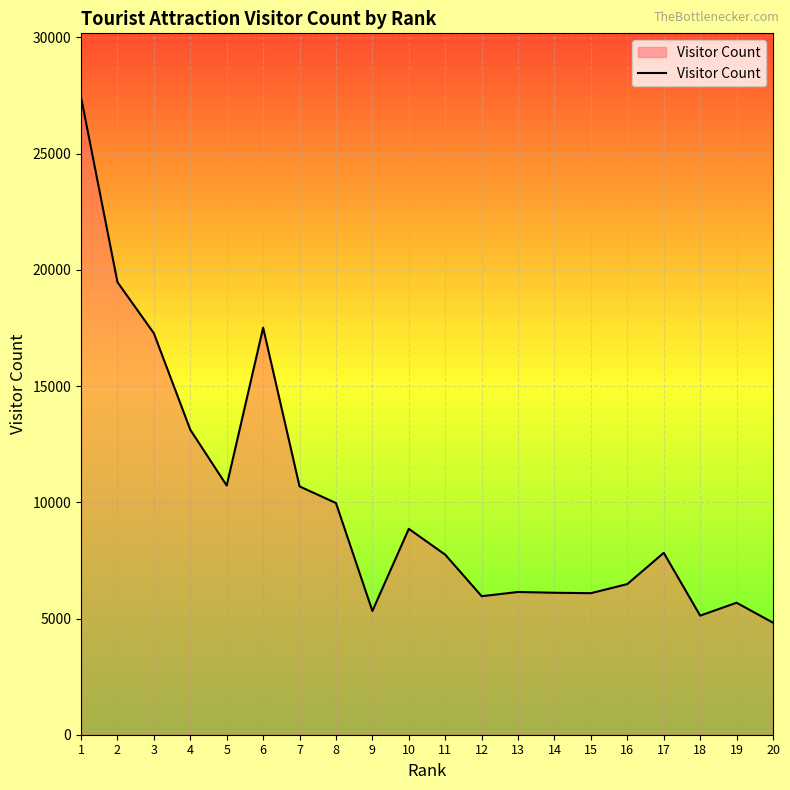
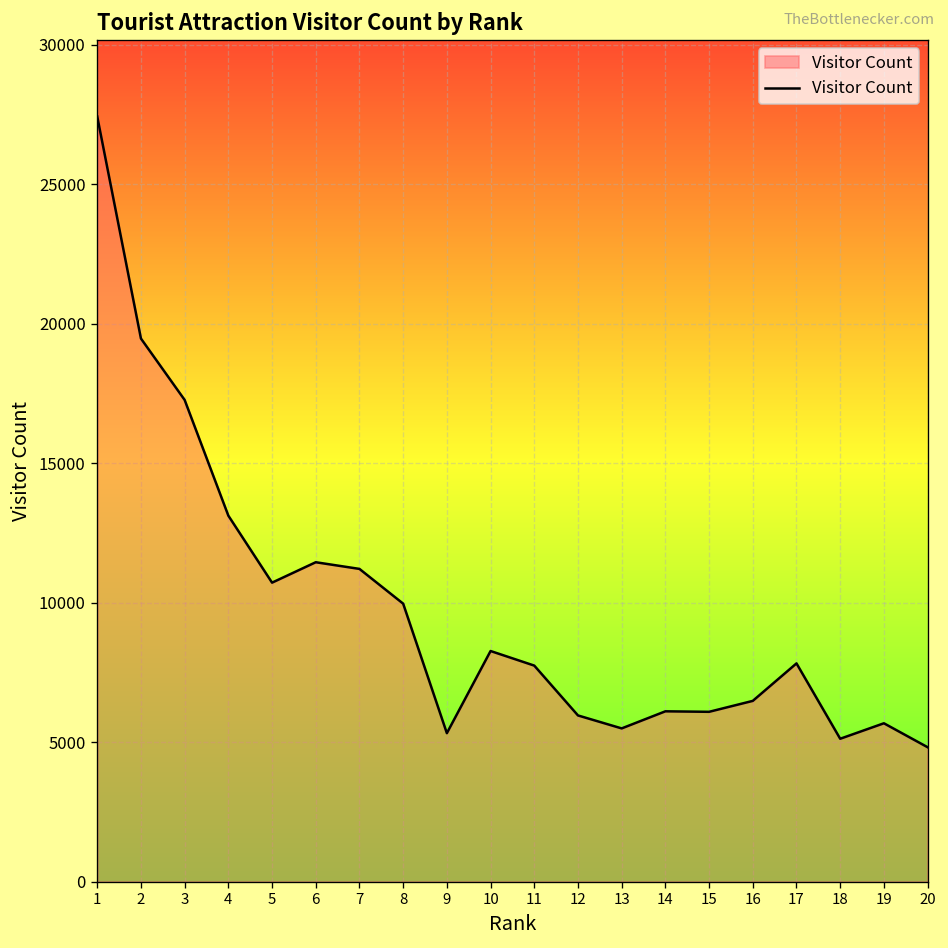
6: 17500 -> 11500
7: 10700 -> 11200
10: 8900 -> 8300
13: 6100 -> 5500
